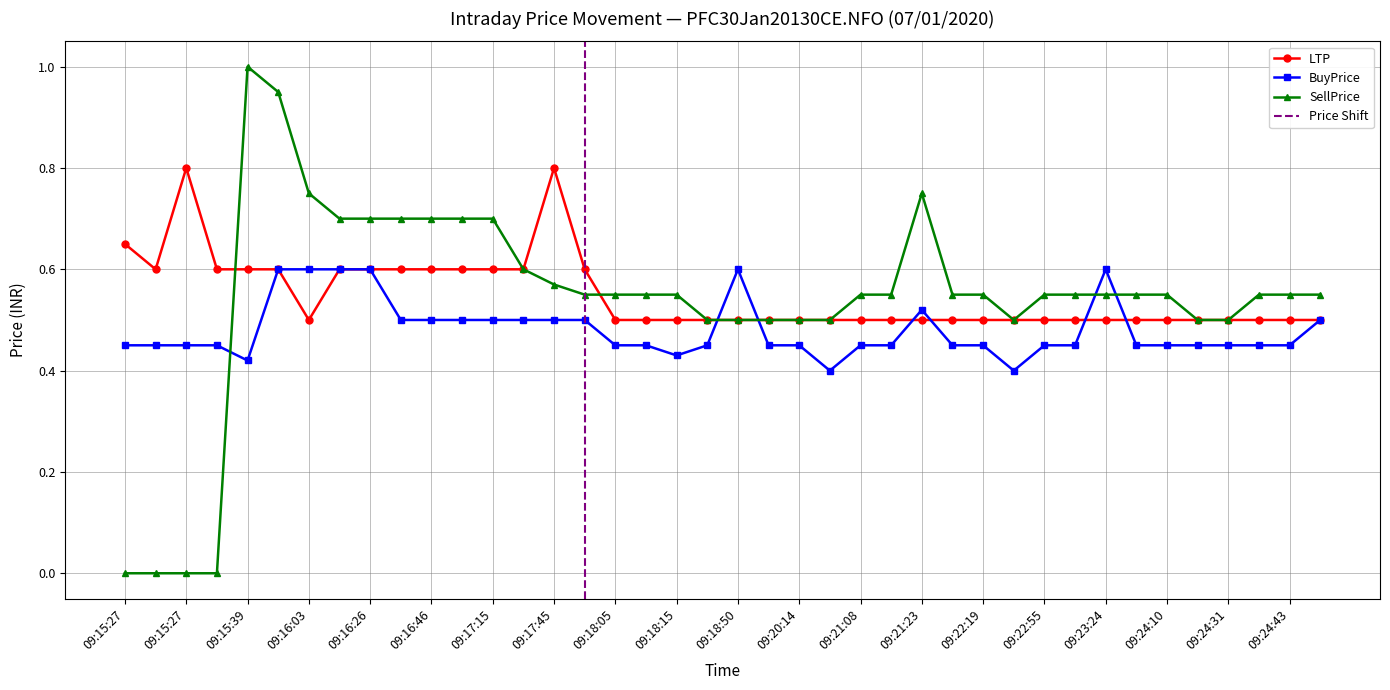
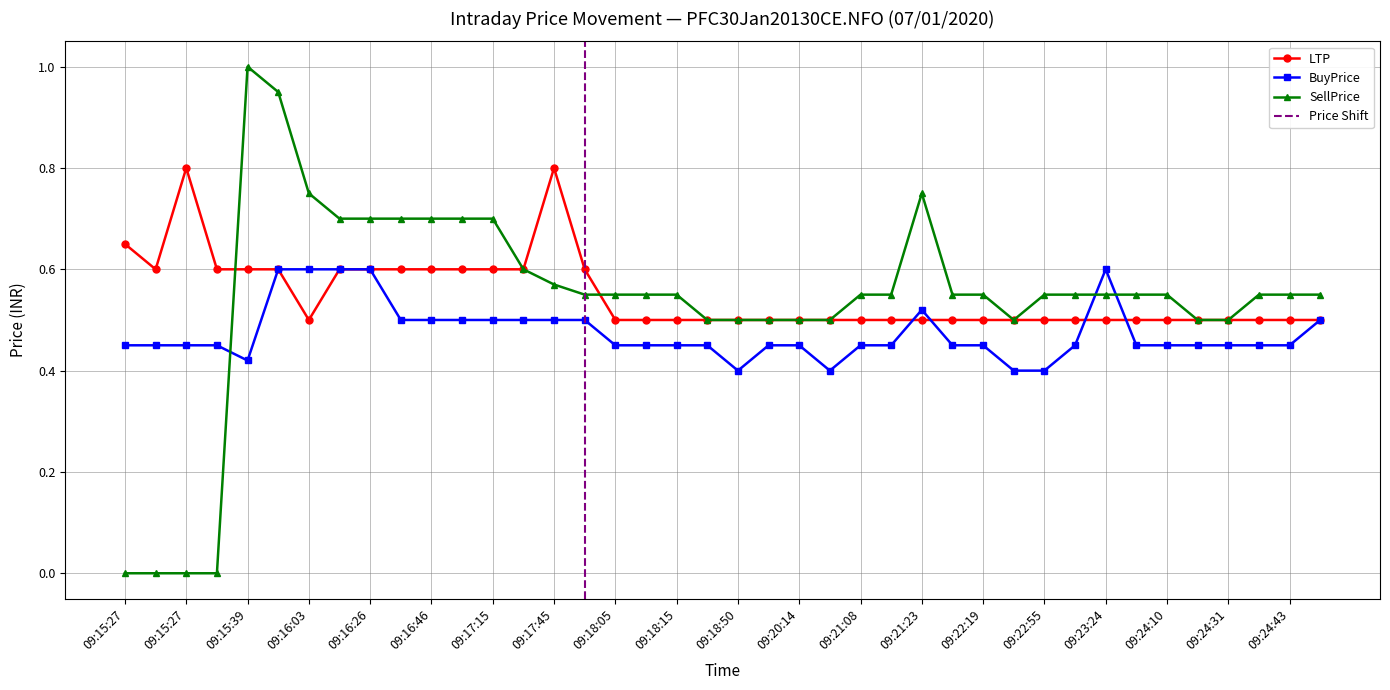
BuyPrice, 09:18:15: 0.43 -> 0.45
BuyPrice, 09:18:50: 0.6 -> 0.4
BuyPrice, 09:22:55: 0.45 -> 0.40
